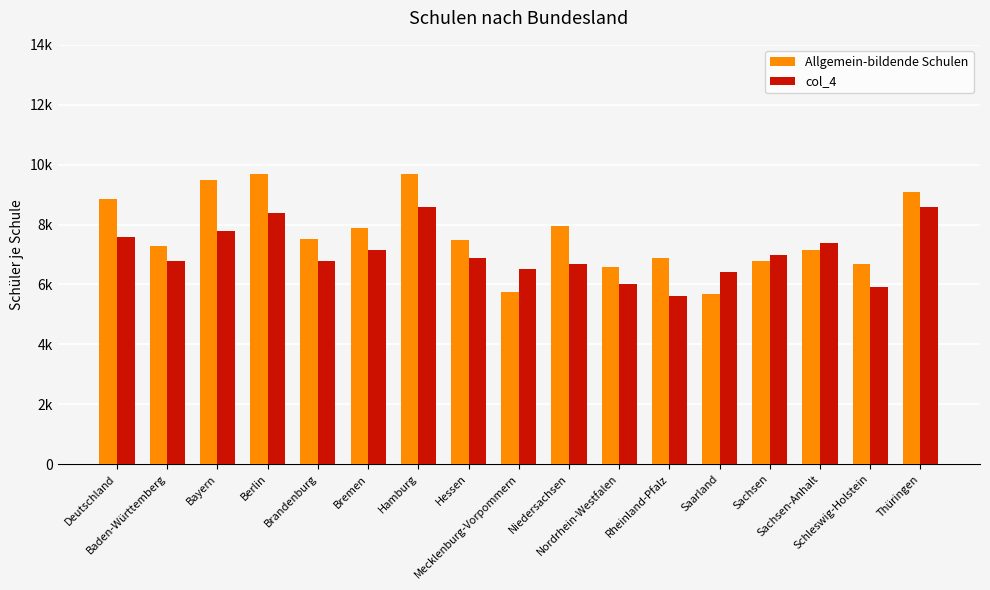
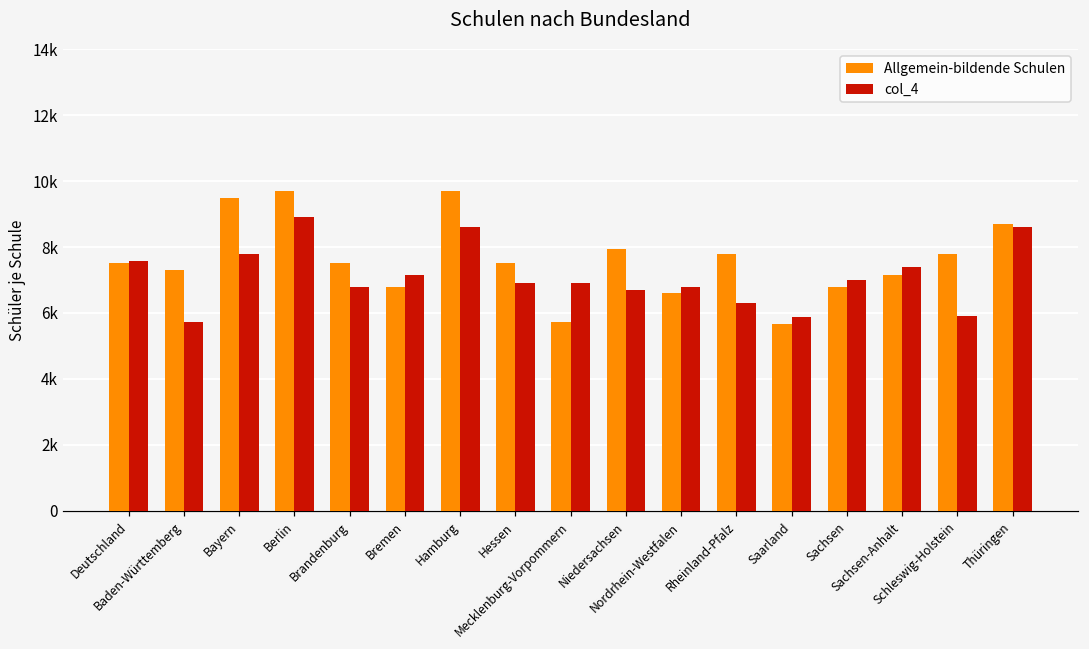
Allgemein-bildende Schulen, Deutschland: 8800 -> 7500
col_4, Baden-Württemberg: 6800 -> 5700
col_4, Berlin: 8400 -> 8900
Allgemein-bildende Schulen, Bremen: 7900 -> 6800
col_4, Mecklenburg-Vorpommern: 6500 -> 6900
col_4, Nordrhein-Westfalen: 6000 -> 6800
Allgemein-bildende Schulen, Rheinland-Pfalz: 6900 -> 7800
col_4, Rheinland-Pfalz: 5600 -> 6300
col_4, Saarland: 6400 -> 5900
Allgemein-bildende Schulen, Schleswig-Holstein: 6700 -> 7800
Allgemein-bildende Schulen, Thüringen: 9100 -> 8700
